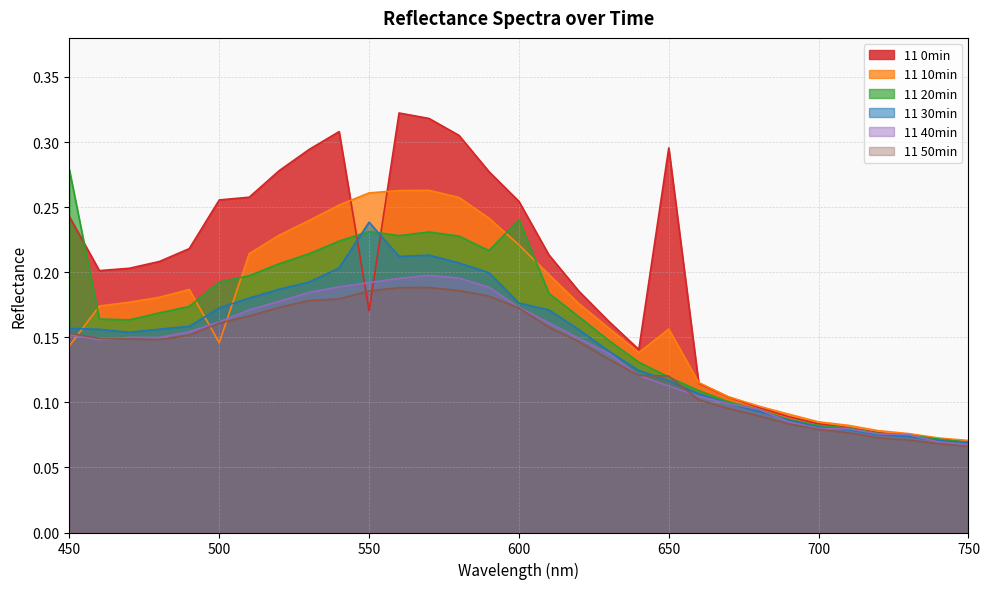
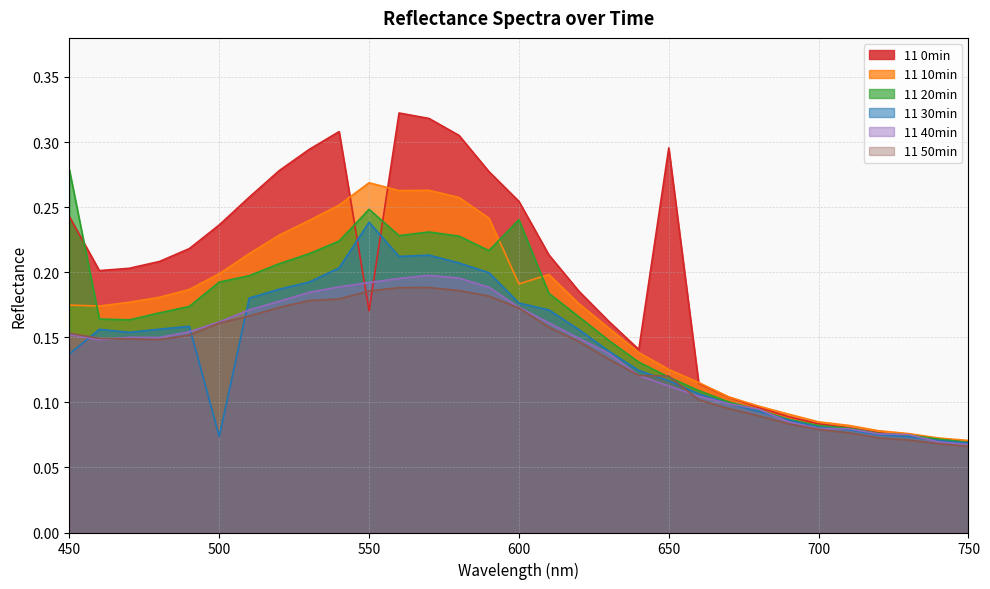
11 10min, 450: 0.143 -> 0.175
11 30min, 450: 0.157 -> 0.137
11 0min, 500: 0.256 -> 0.236
11 10min, 500: 0.146 -> 0.199
11 30min, 500: 0.173 -> 0.074
11 10min, 550: 0.261 -> 0.269
11 20min, 550: 0.231 -> 0.248
11 10min, 600: 0.221 -> 0.191
11 10min, 650: 0.156 -> 0.125
